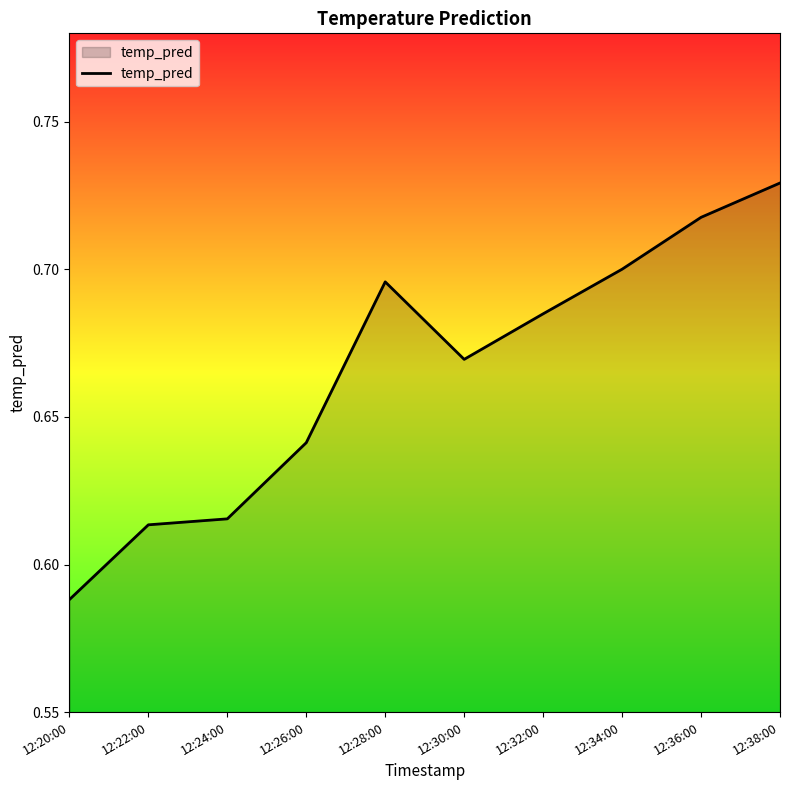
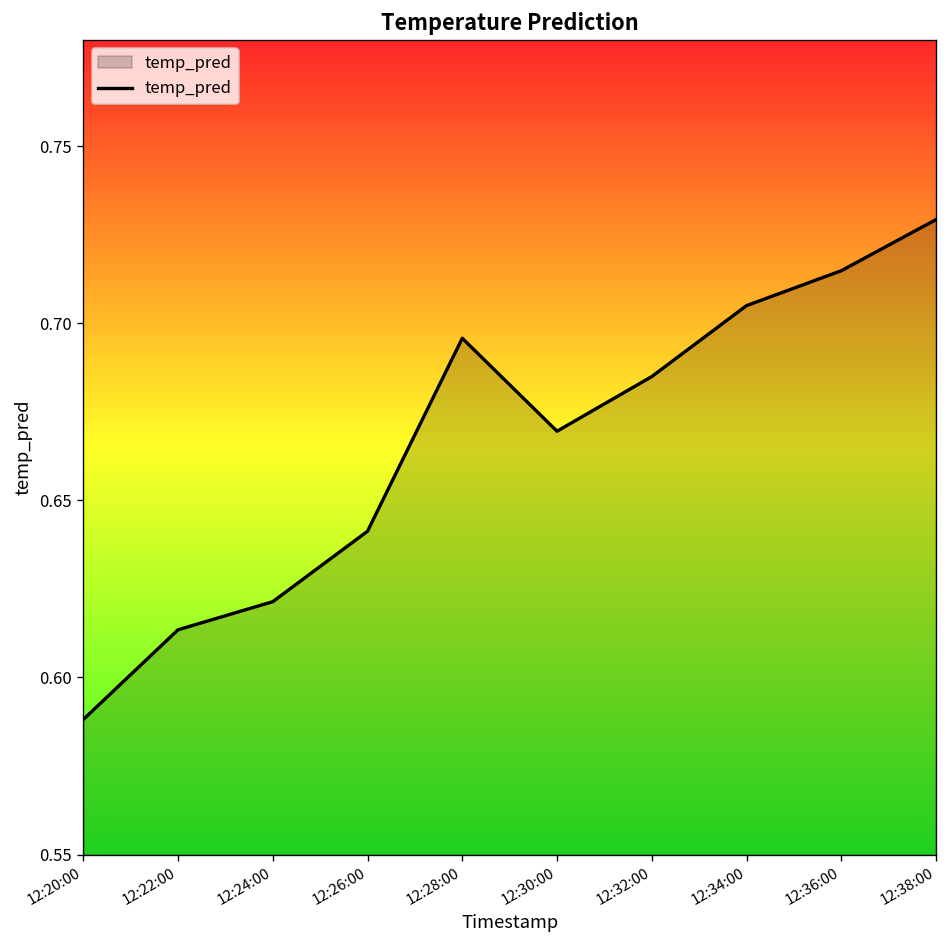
12:24:00: 0.615 -> 0.621
12:34:00: 0.700 -> 0.705
12:36:00: 0.718 -> 0.715
